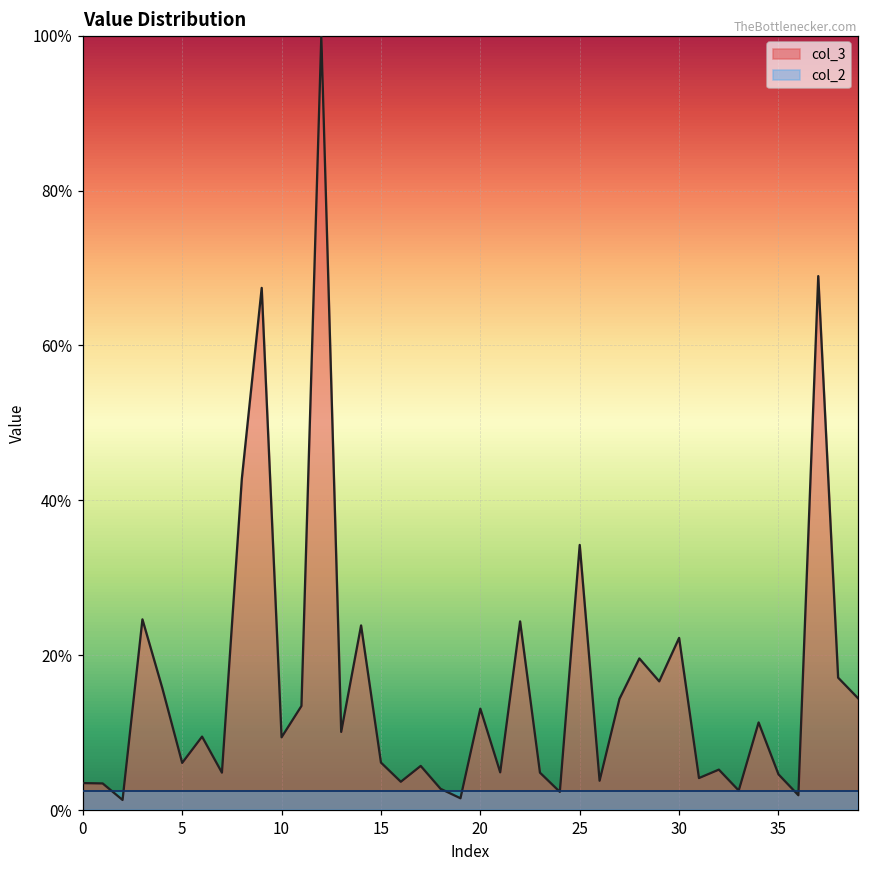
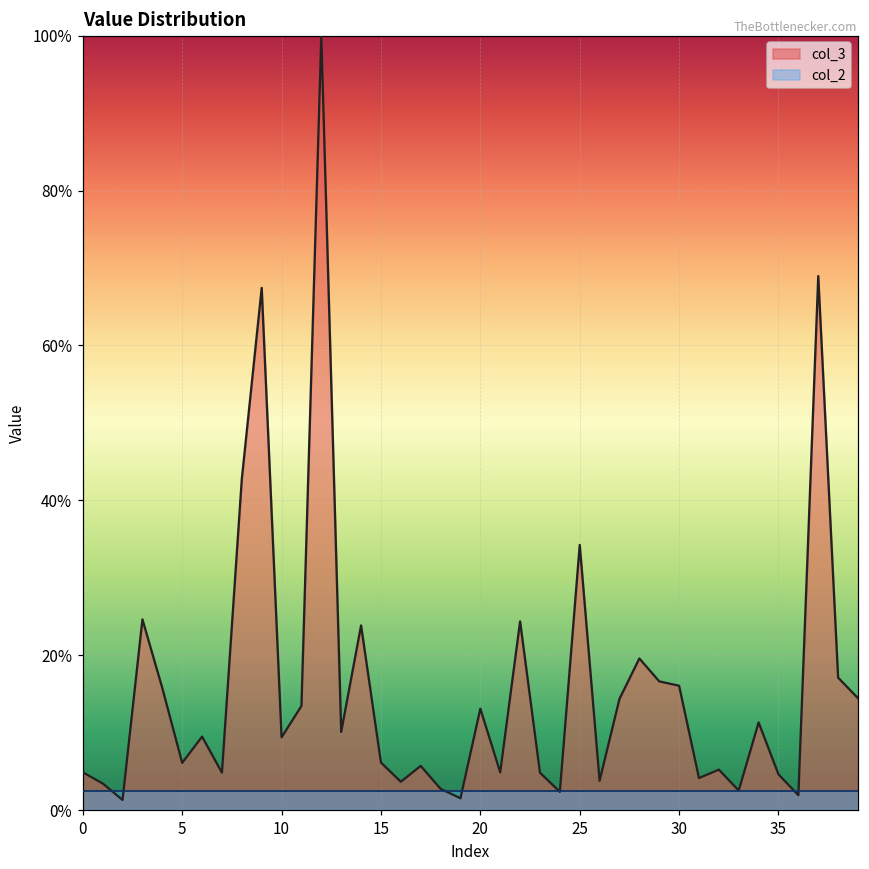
col_3, 0: 4% -> 5%
col_3, 30: 22% -> 16%
